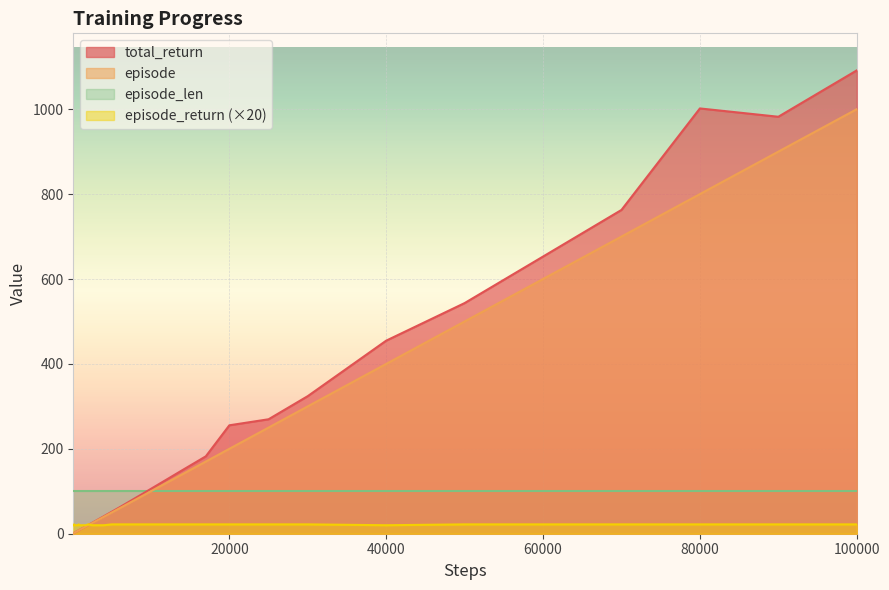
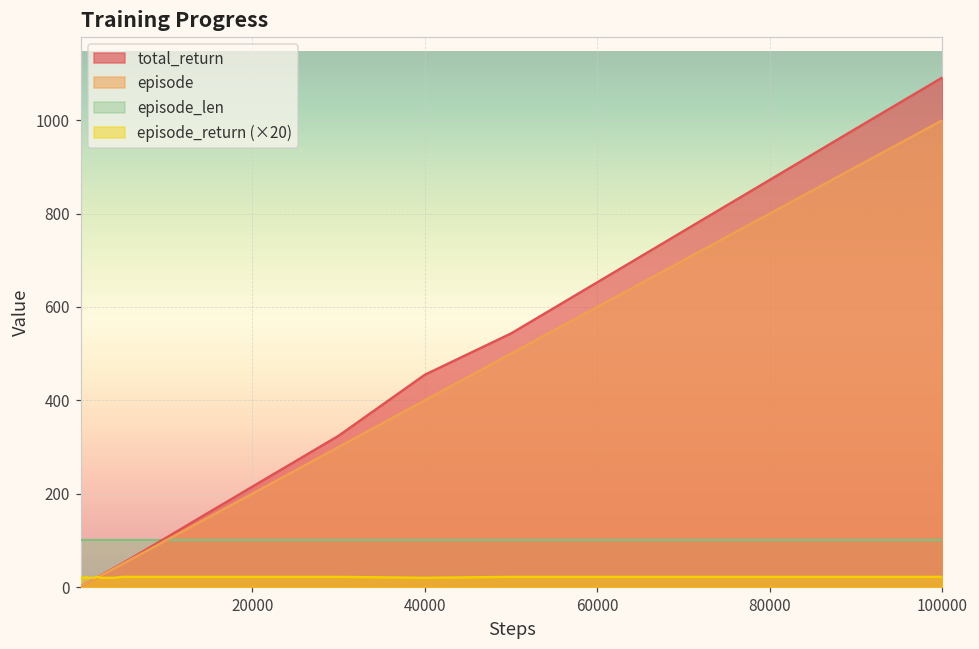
total_return, 20000: 260 -> 220
total_return, 80000: 1000 -> 870
